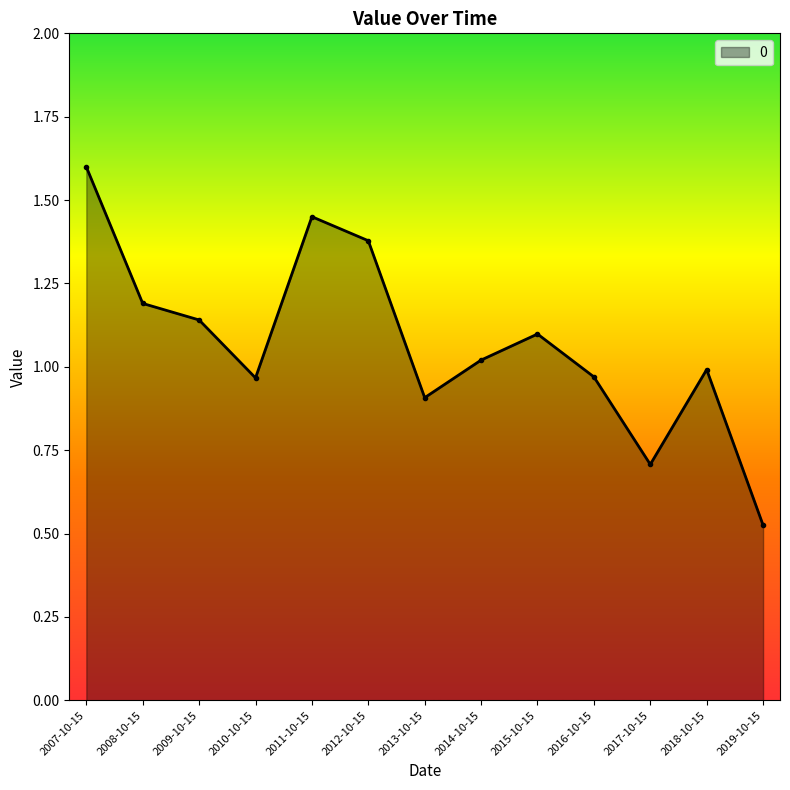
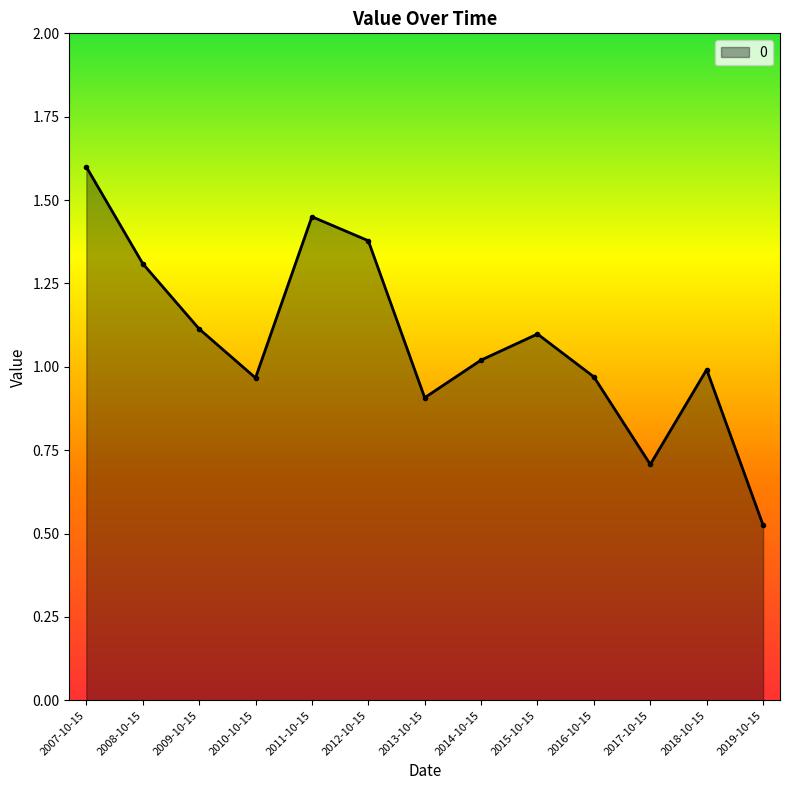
2008-10-15: 1.19 -> 1.31
2009-10-15: 1.14 -> 1.11
